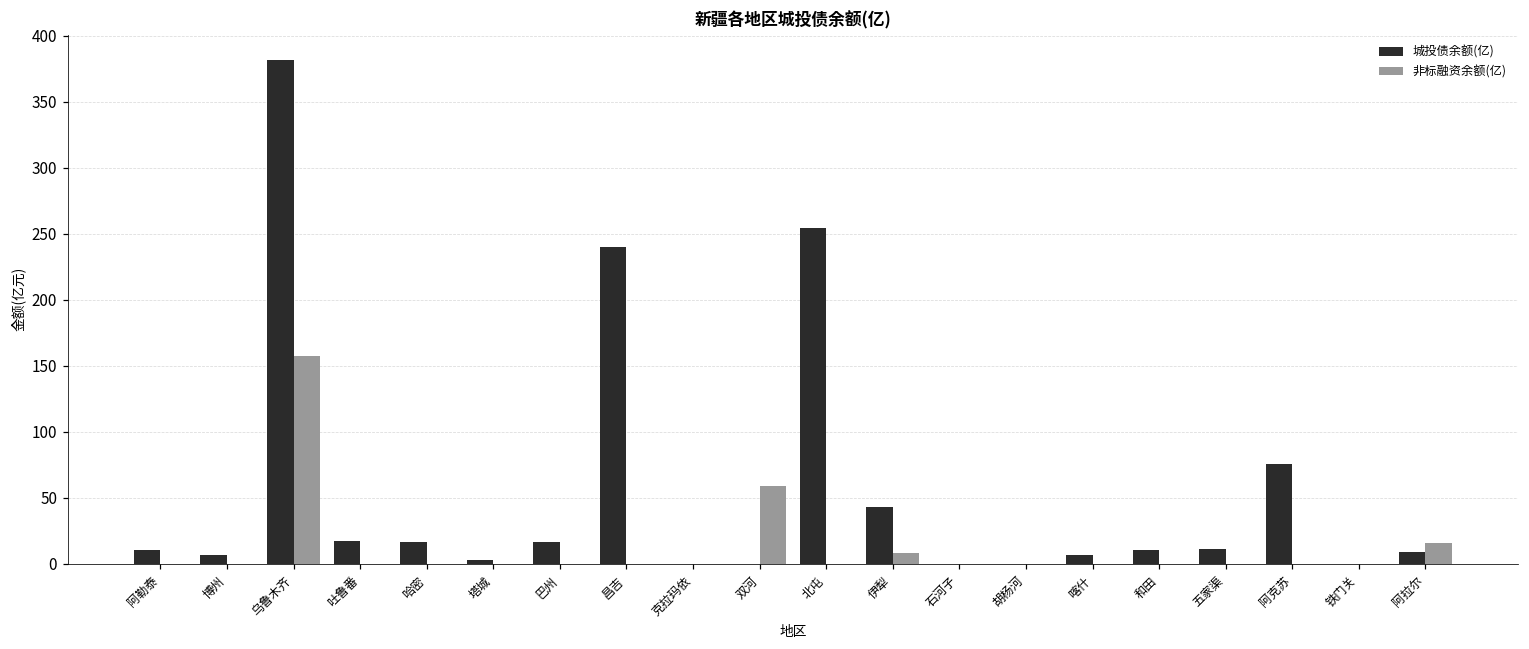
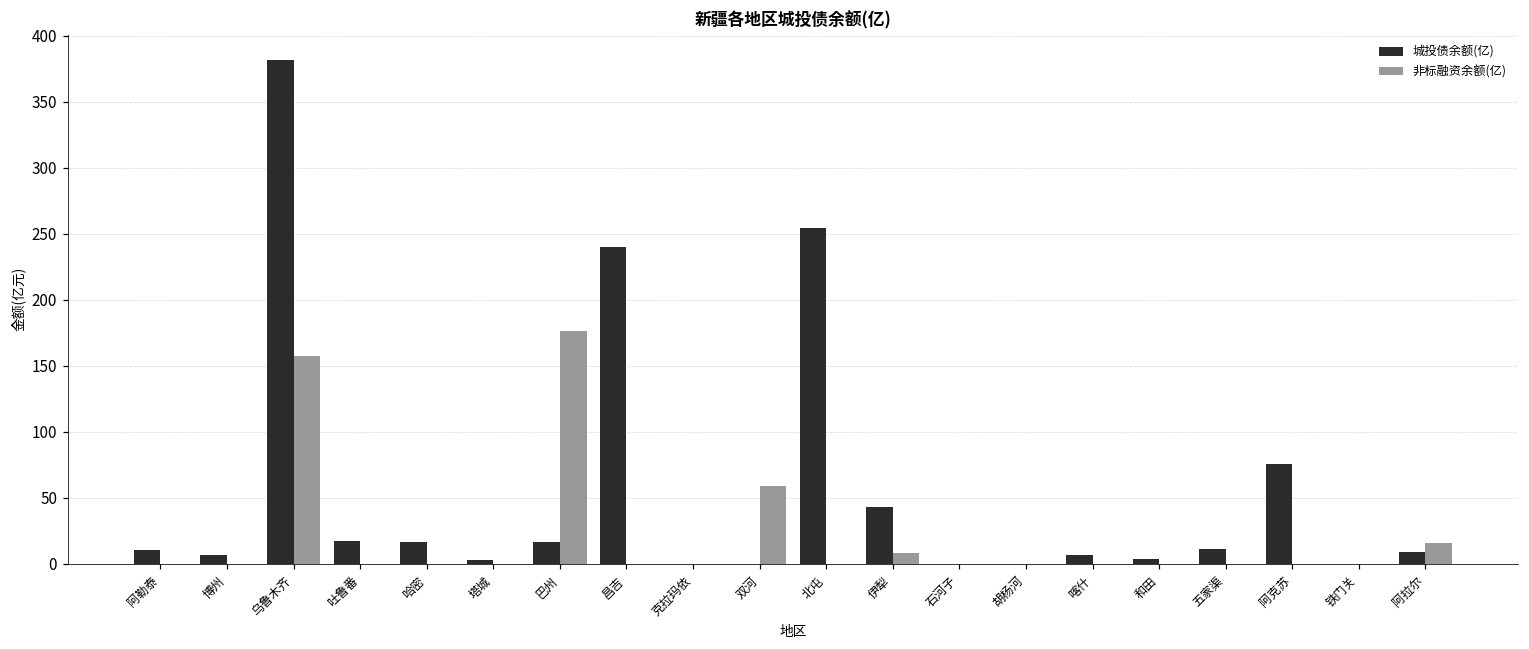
非标融资余额(亿), 巴州: 0 -> 176
城投债余额(亿), 和田: 10 -> 4
